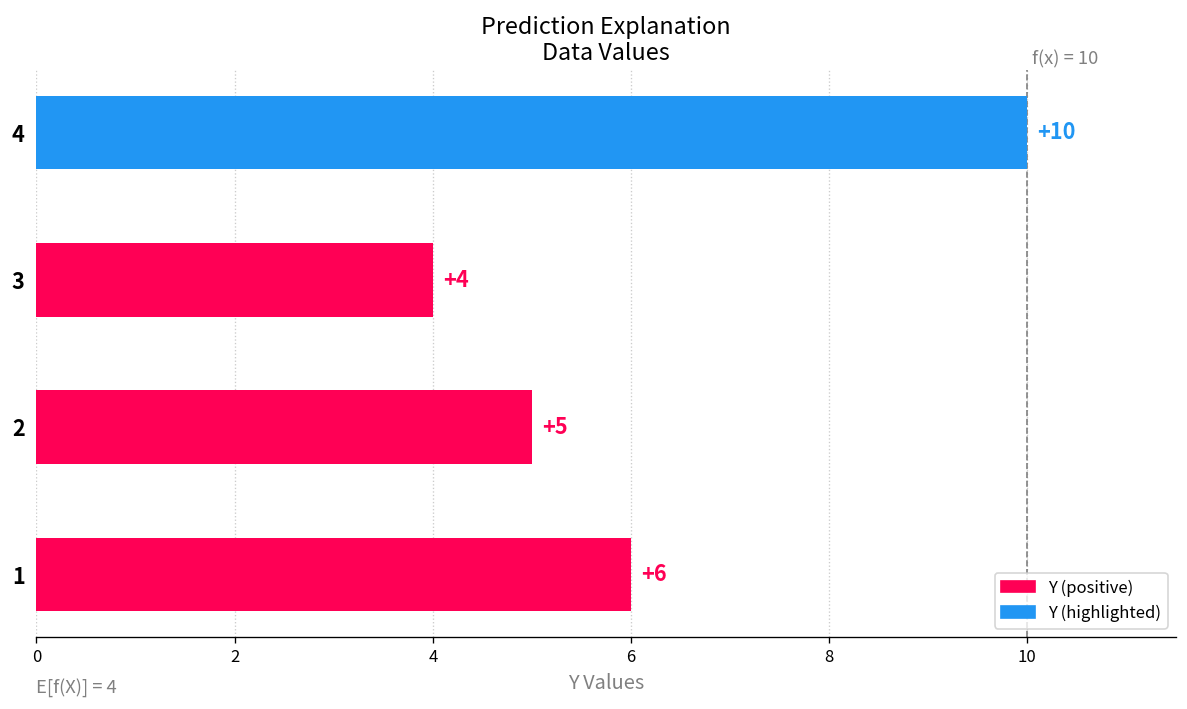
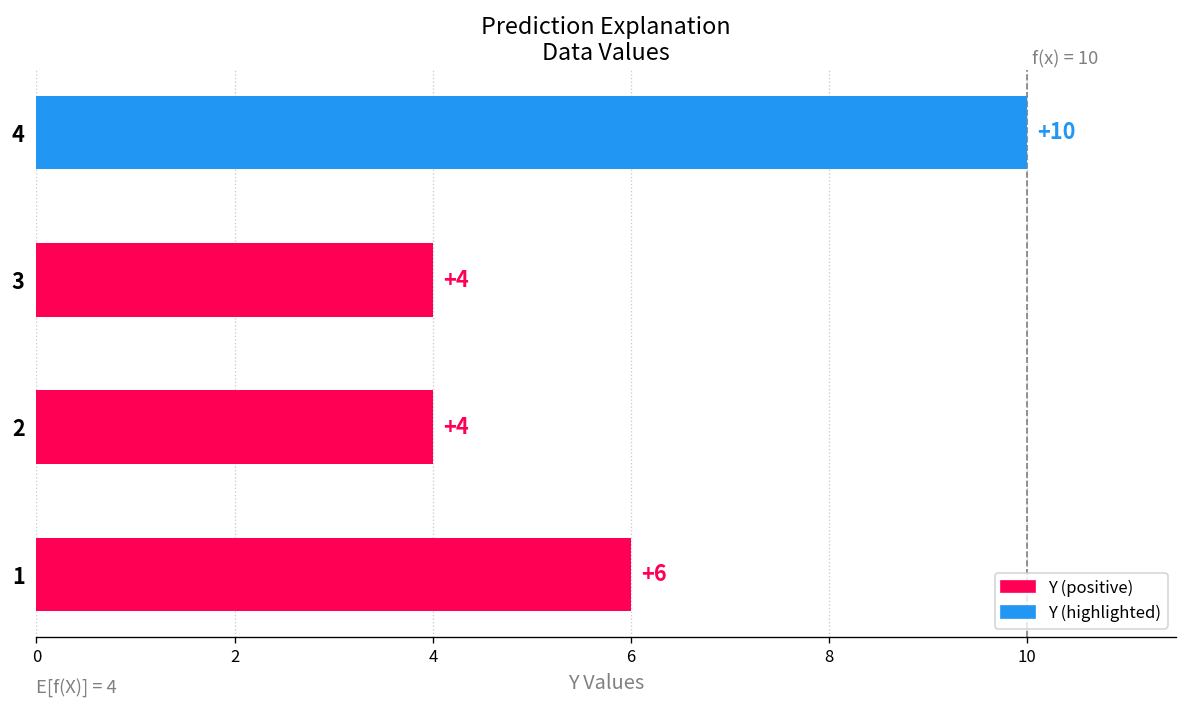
2: +5 -> +4
